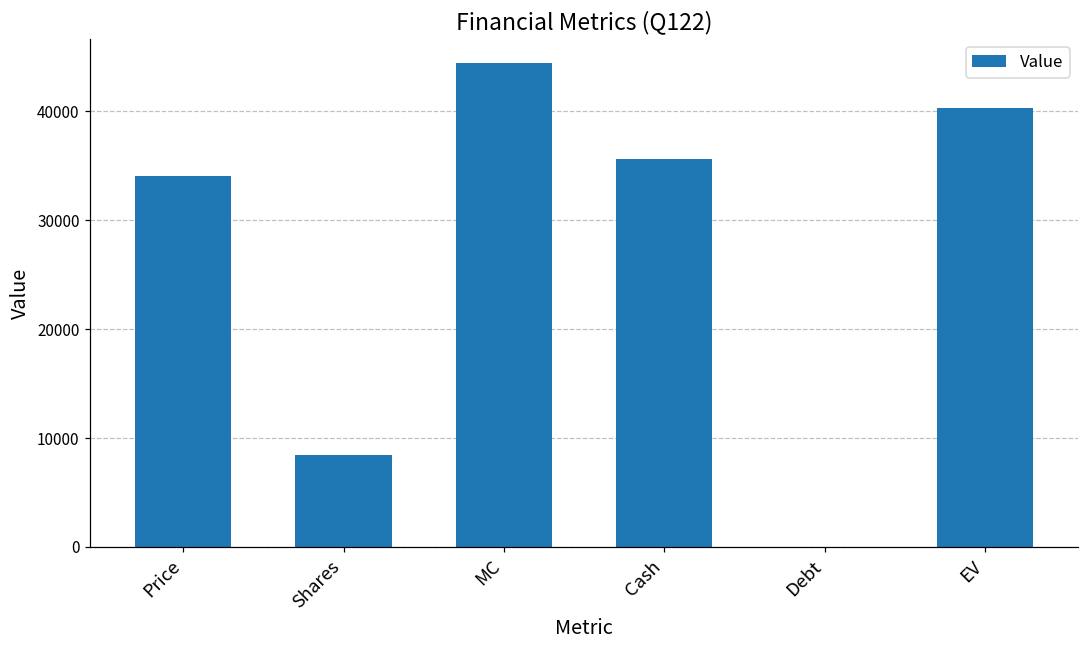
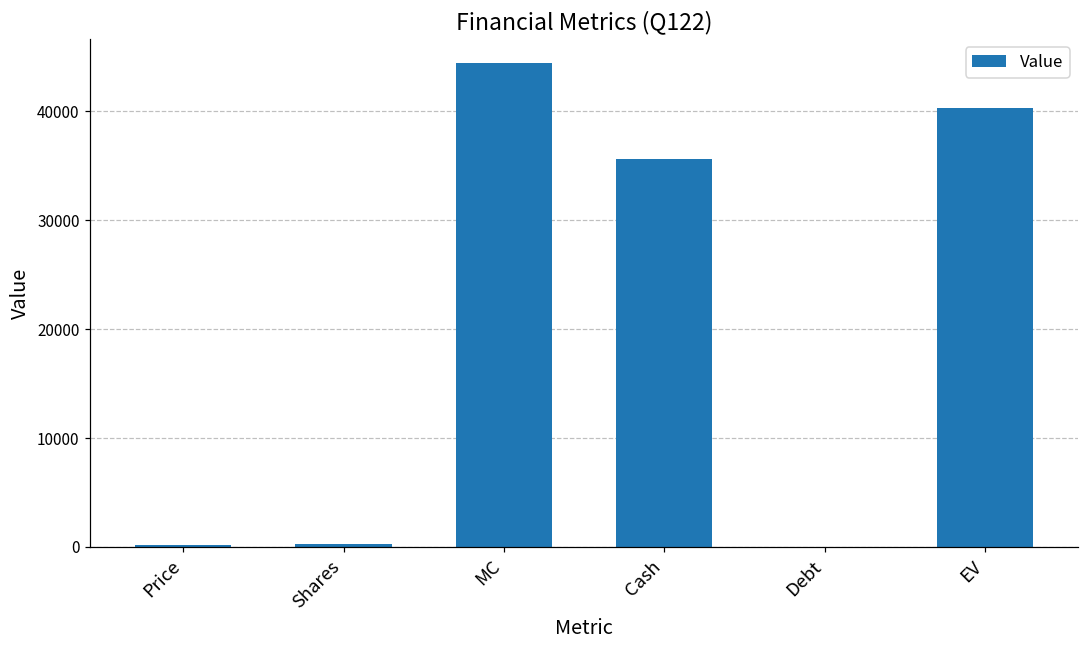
Price: 34000 -> 0
Shares: 8000 -> 0
